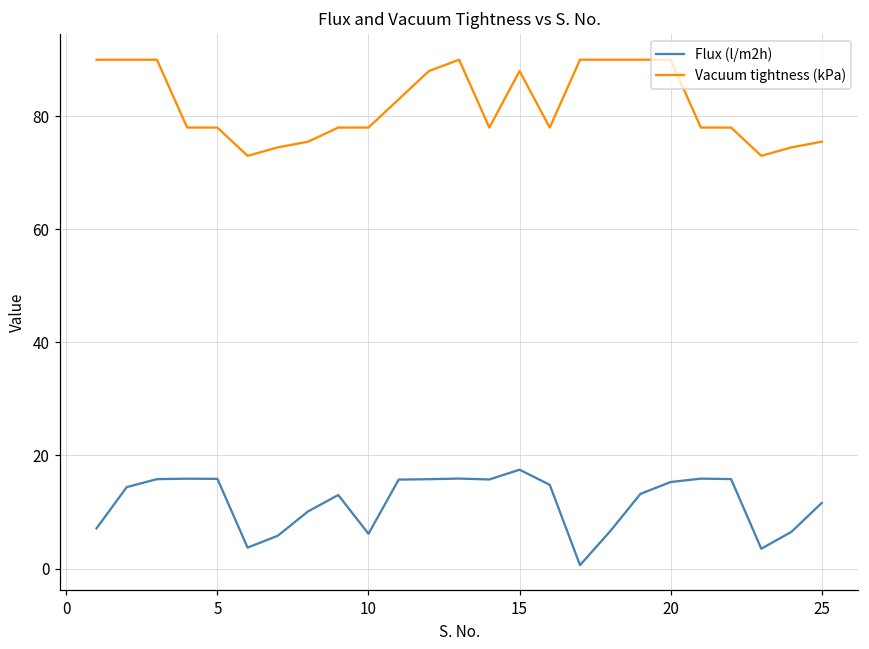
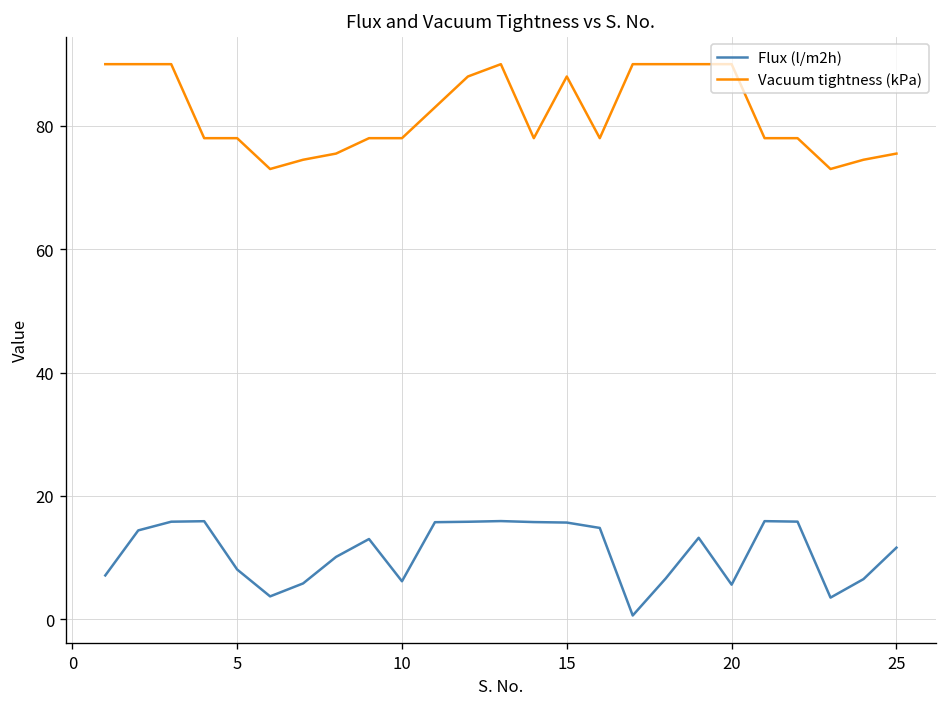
Flux (l/m2h), 5: 16 -> 8
Flux (l/m2h), 15: 17 -> 16
Flux (l/m2h), 20: 15 -> 6
